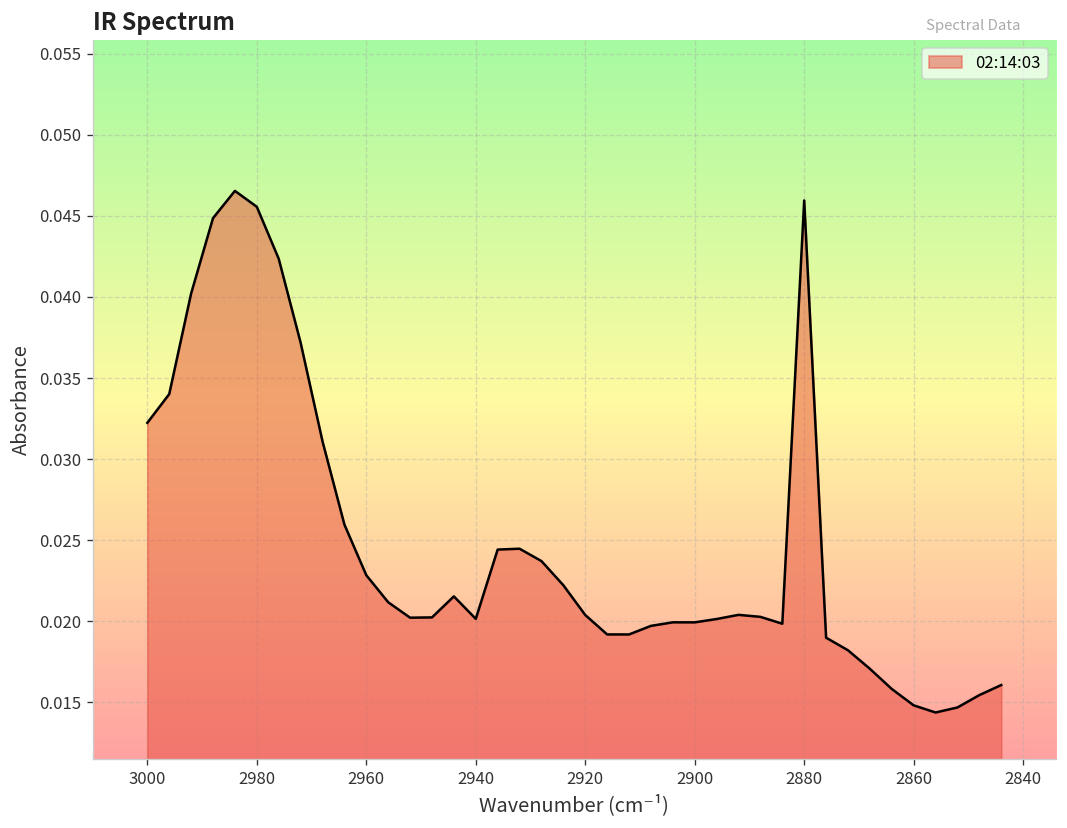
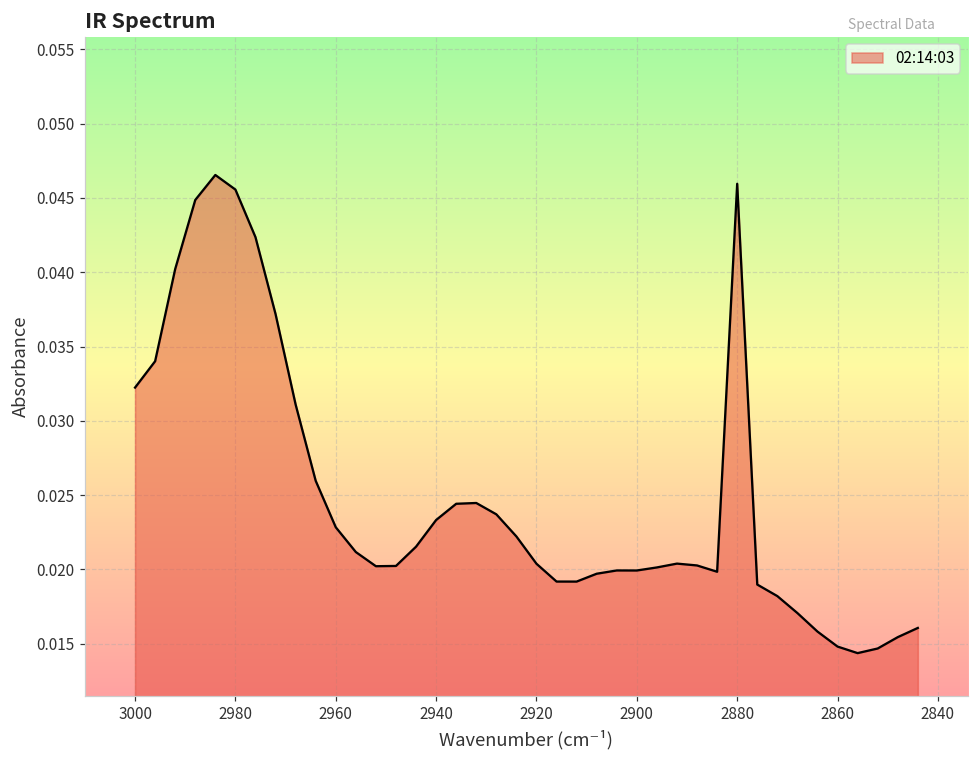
2940: 0.0201 -> 0.0233
